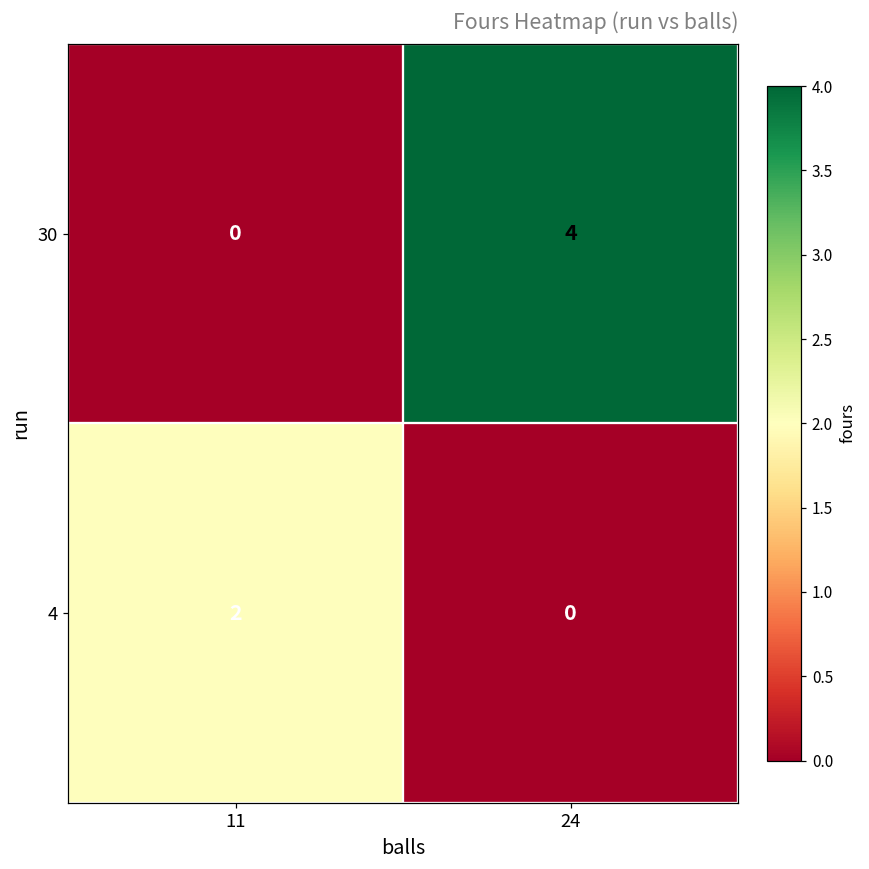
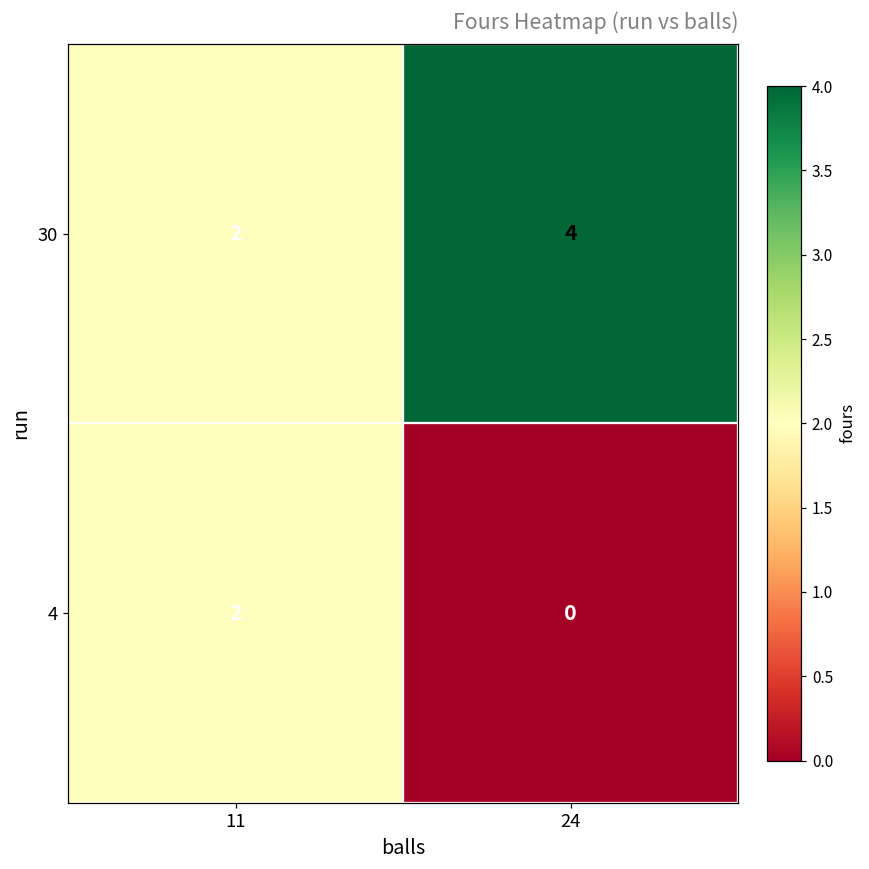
30, 11: 0 -> 2
